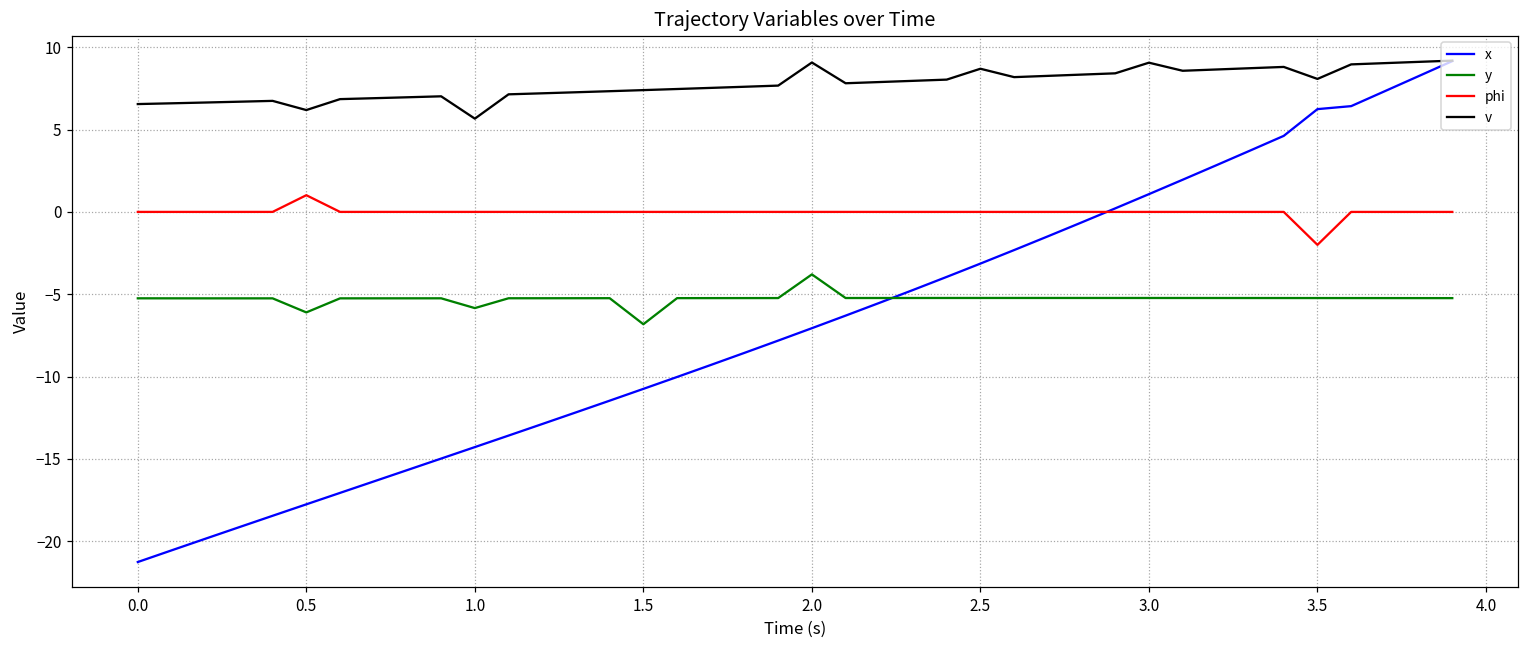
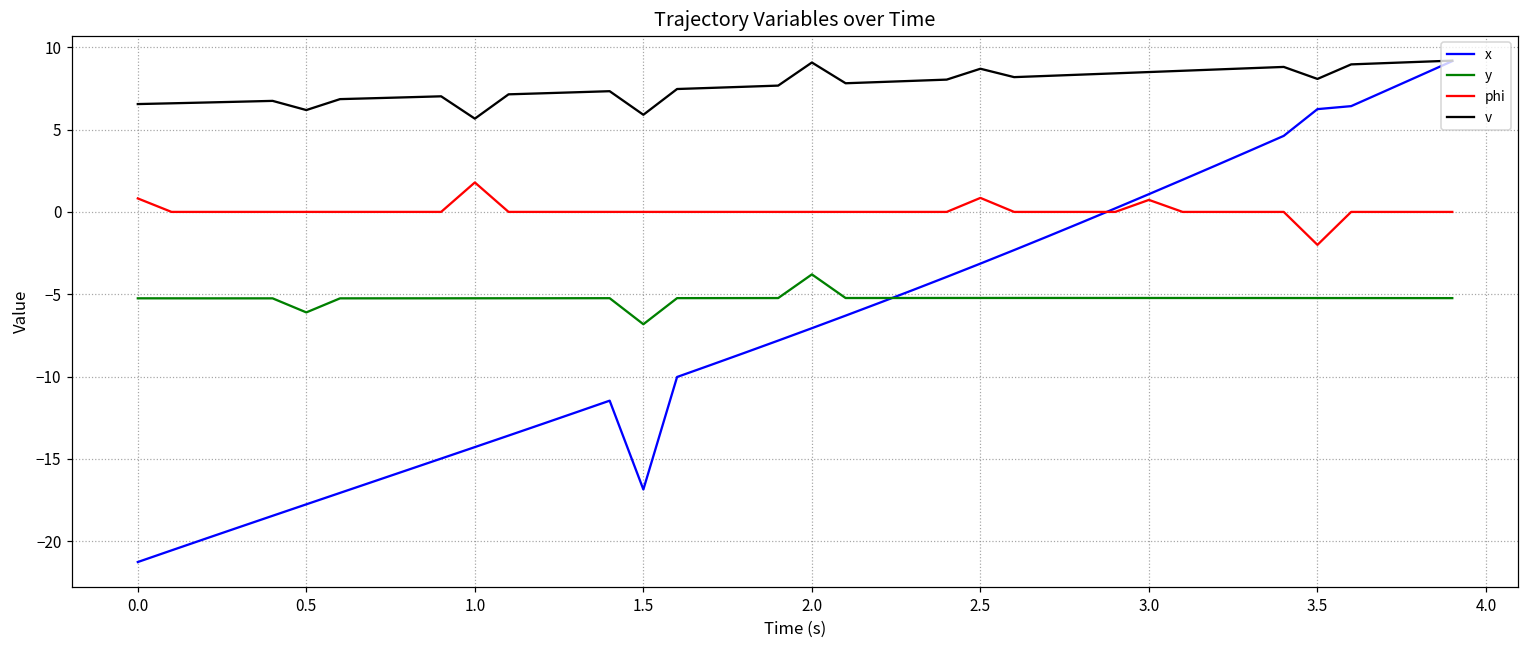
phi, 0.0: 0.0 -> 0.8
phi, 0.5: 1.0 -> 0.0
y, 1.0: -5.8 -> -5.2
phi, 1.0: 0.0 -> 1.8
x, 1.5: -10.7 -> -16.9
v, 1.5: 7.4 -> 5.9
phi, 2.5: 0.0 -> 0.9
phi, 3.0: 0.0 -> 0.7
v, 3.0: 9.1 -> 8.5
